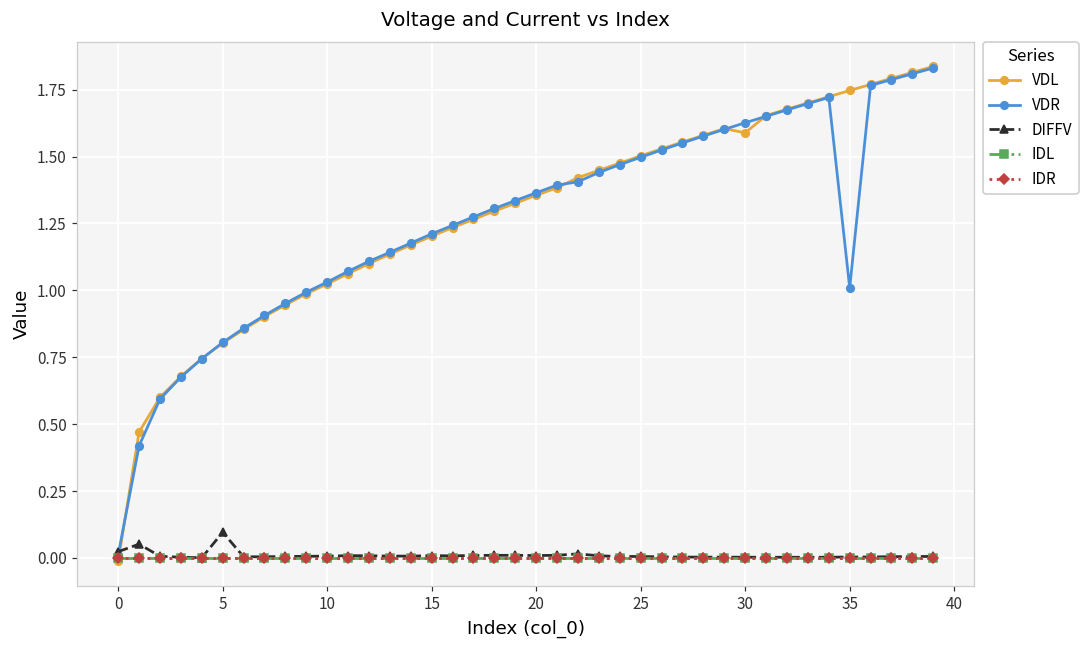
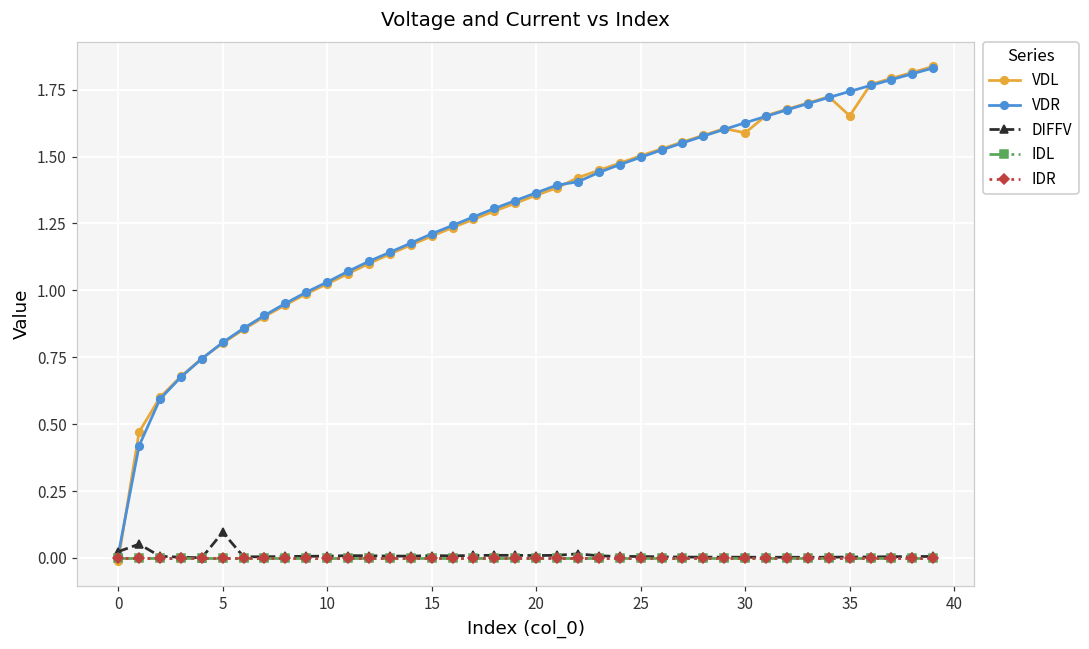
VDL, 35: 1.75 -> 1.65
VDR, 35: 1.01 -> 1.74
